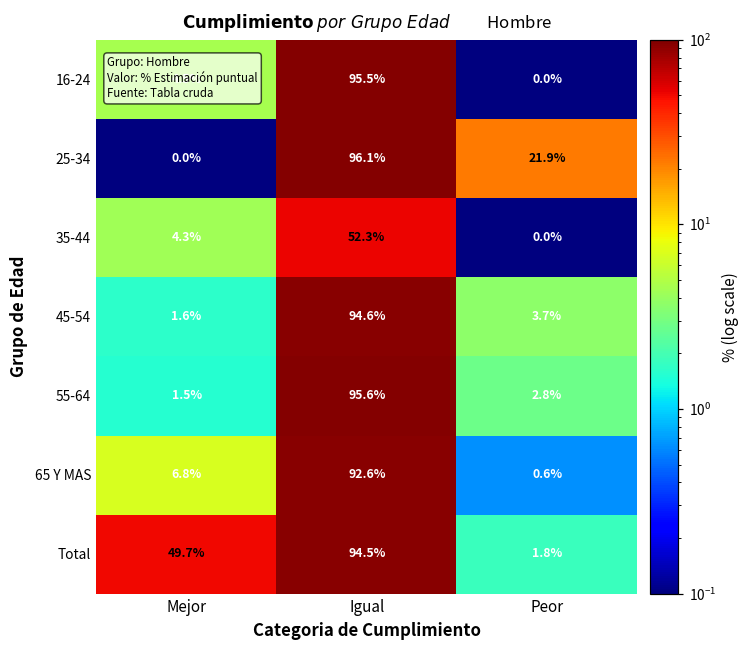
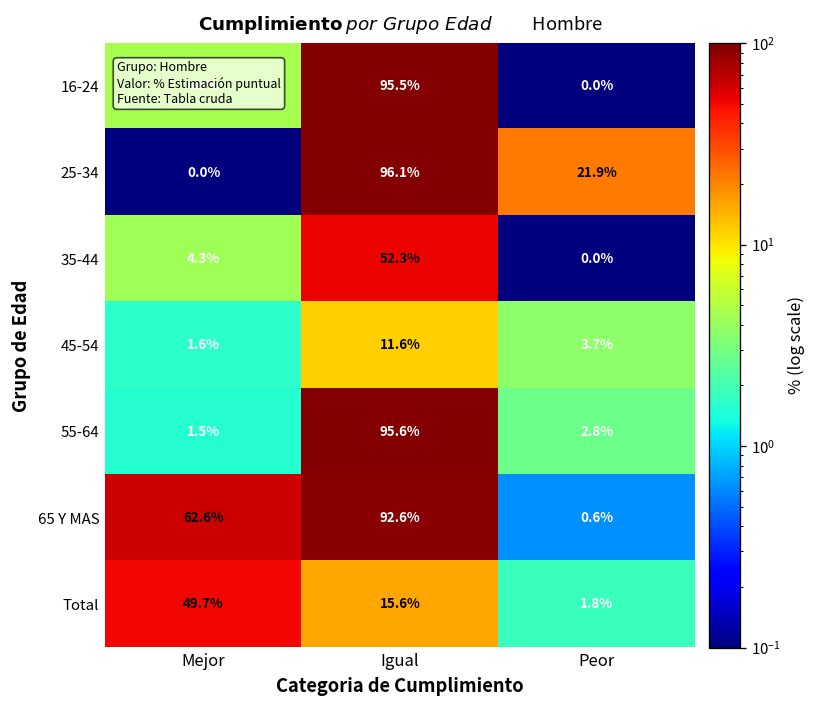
45-54, Igual: 94.6% -> 11.6%
65 Y MAS, Mejor: 6.8% -> 62.6%
Total, Igual: 94.5% -> 15.6%
